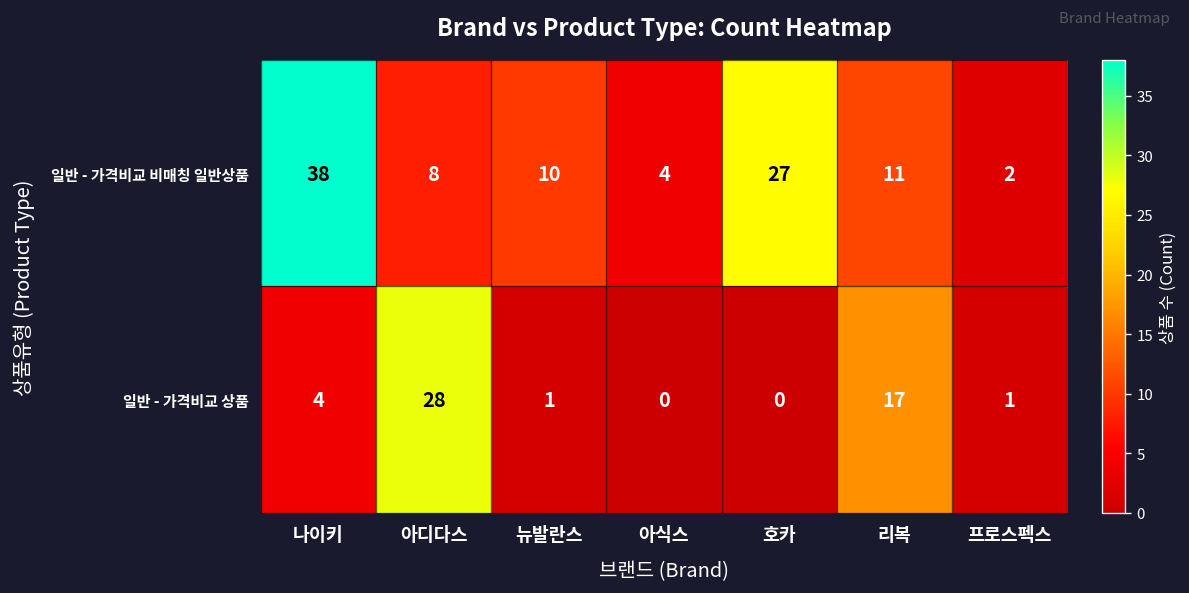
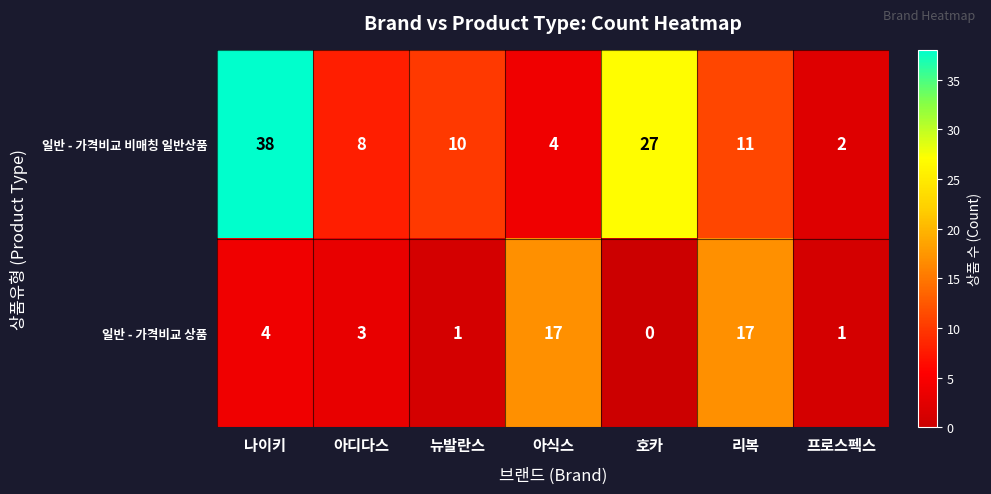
일반 - 가격비교 상품, 아디다스: 28 -> 3
일반 - 가격비교 상품, 아식스: 0 -> 17
